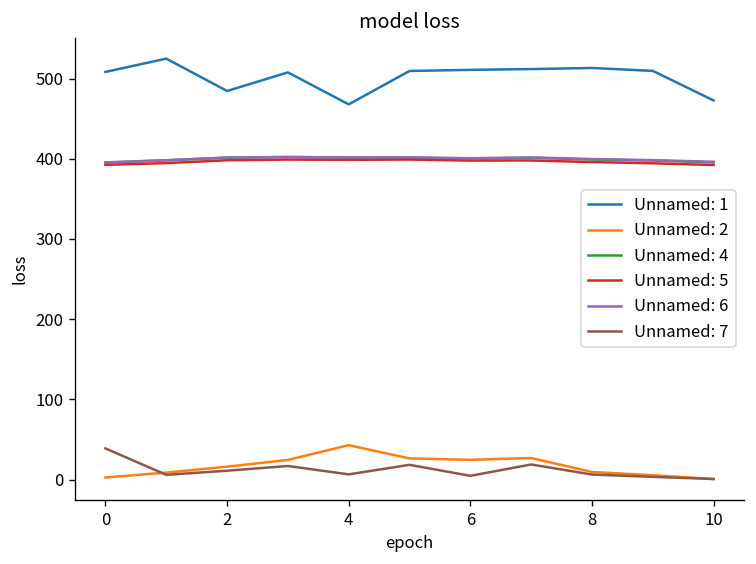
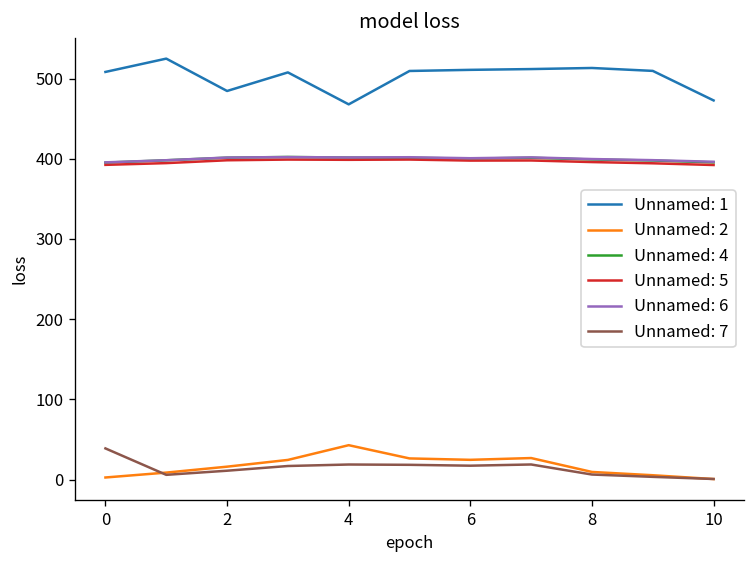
Unnamed: 7, 4: 10 -> 20
Unnamed: 7, 6: 0 -> 20
